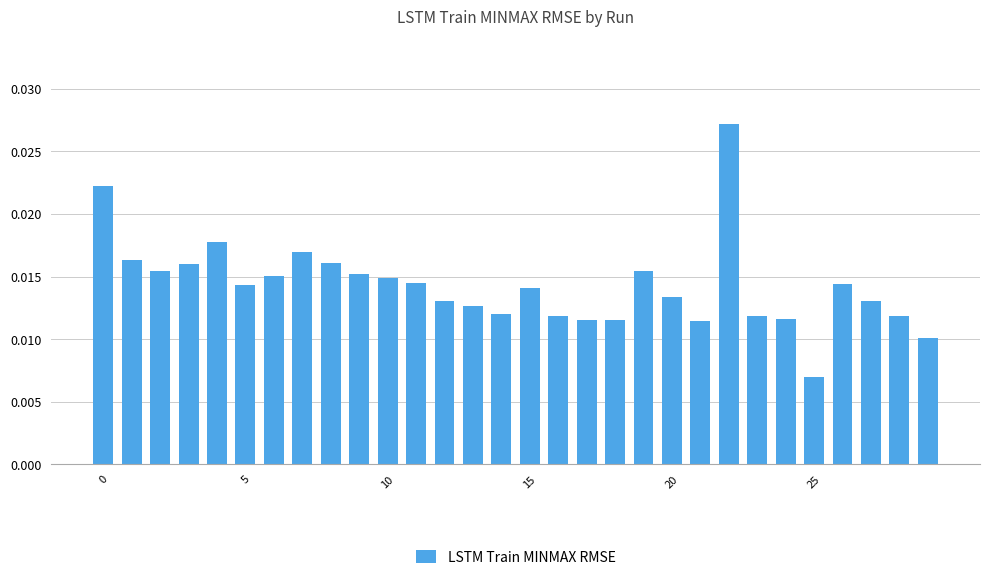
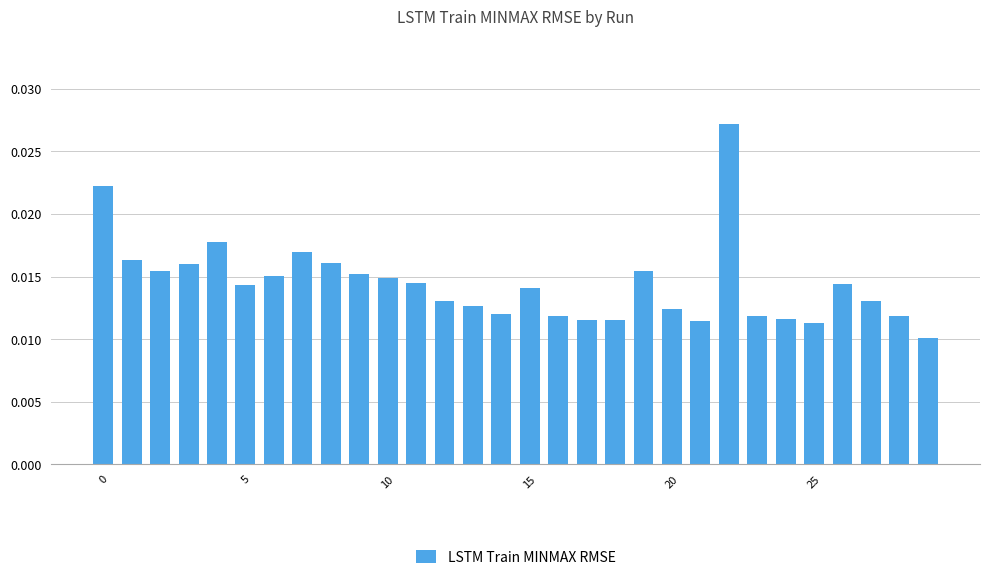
20: 0.0134 -> 0.0124
25: 0.0070 -> 0.0113
